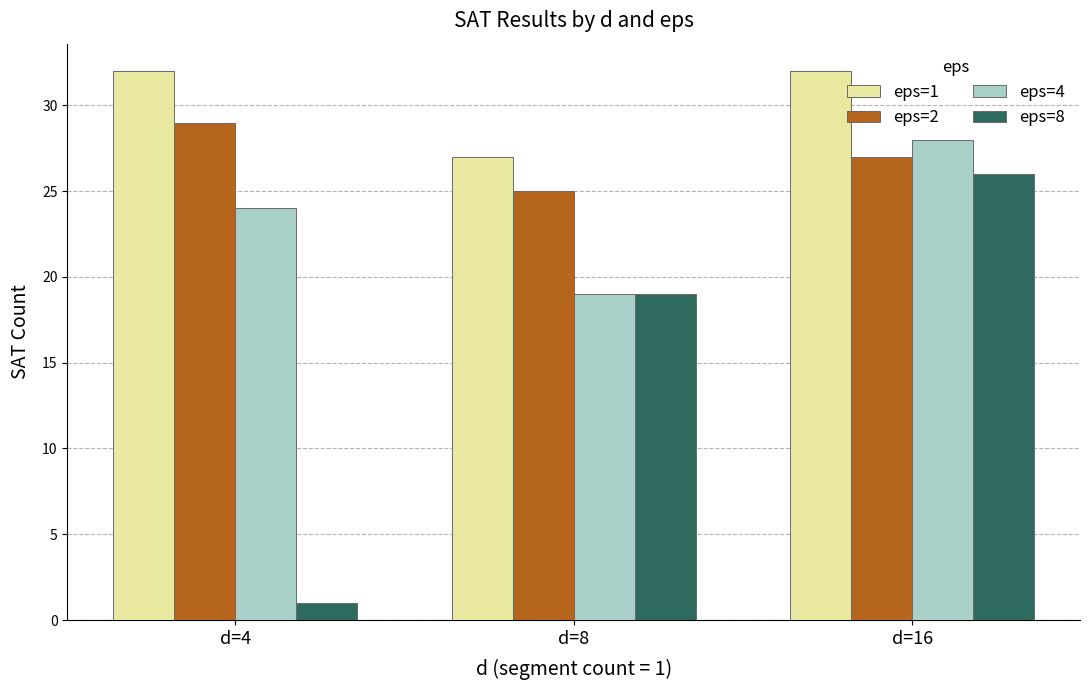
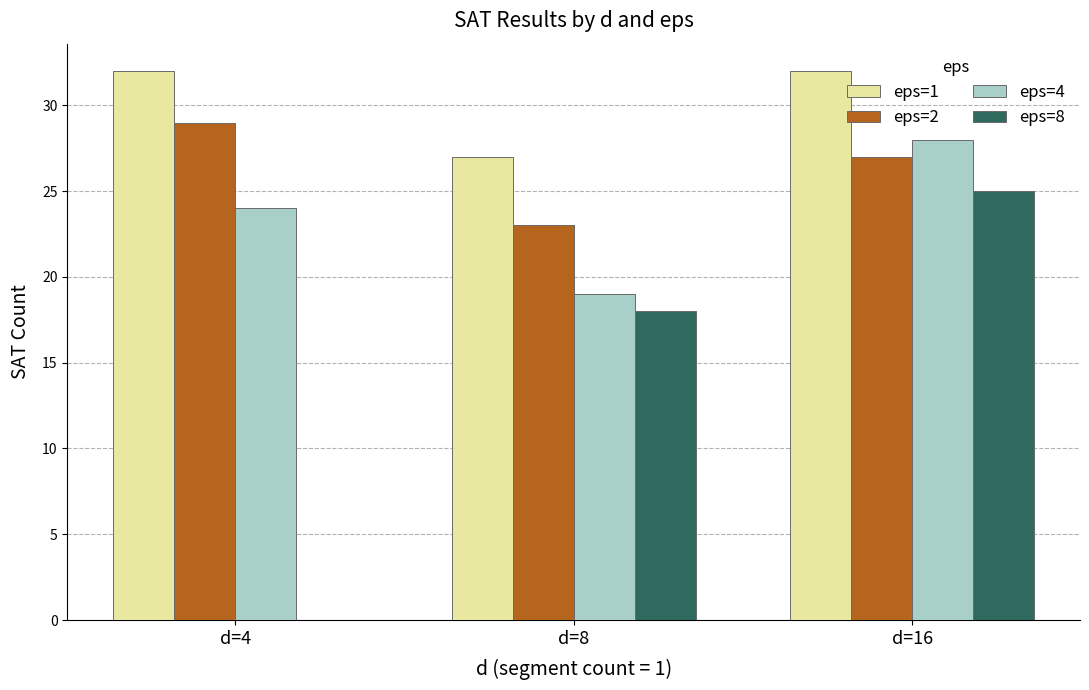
eps=8, d=4: 1 -> 0
eps=2, d=8: 25 -> 23
eps=8, d=8: 19 -> 18
eps=8, d=16: 26 -> 25
